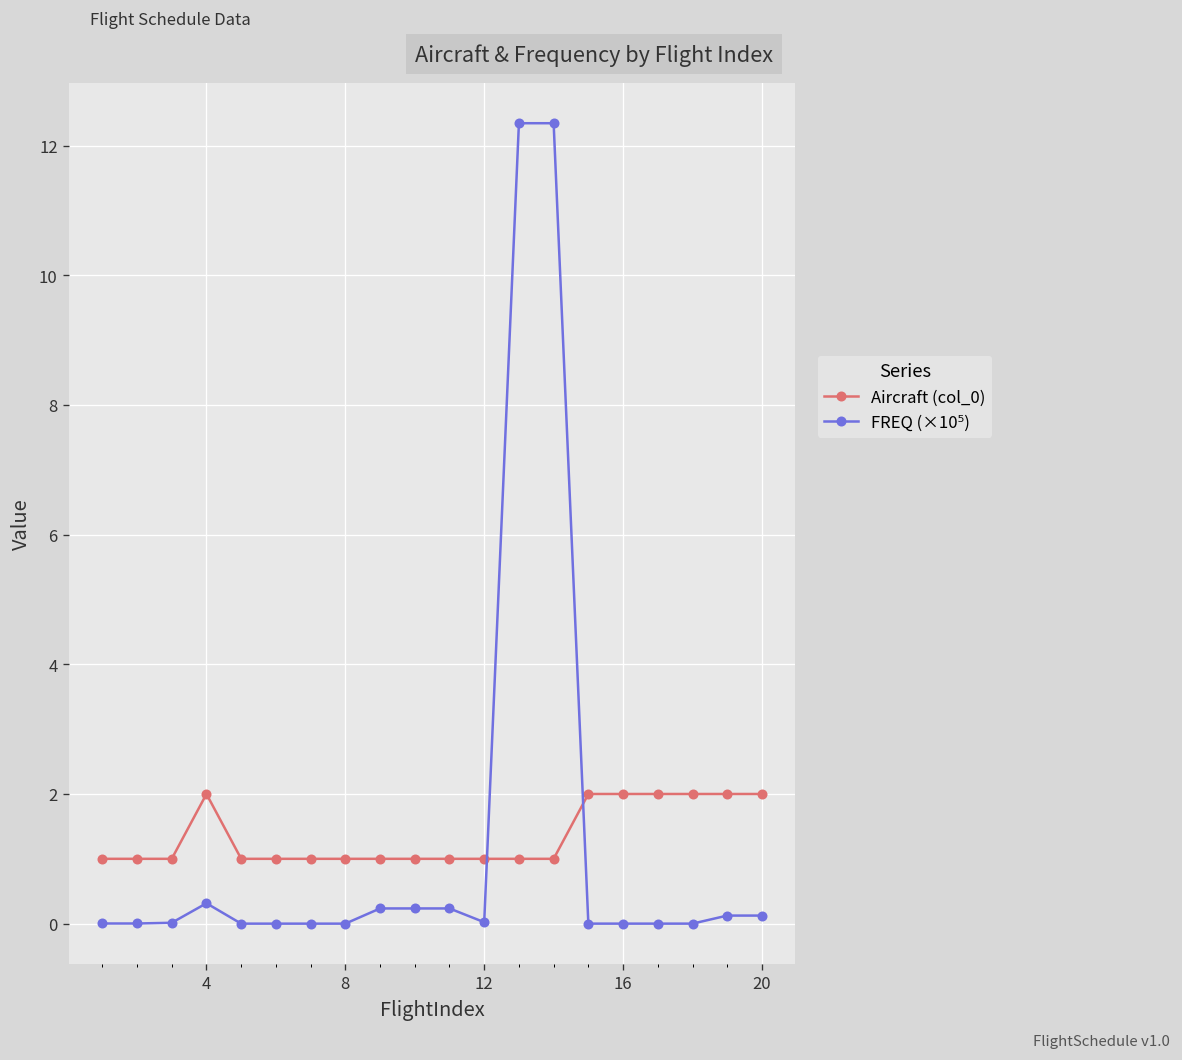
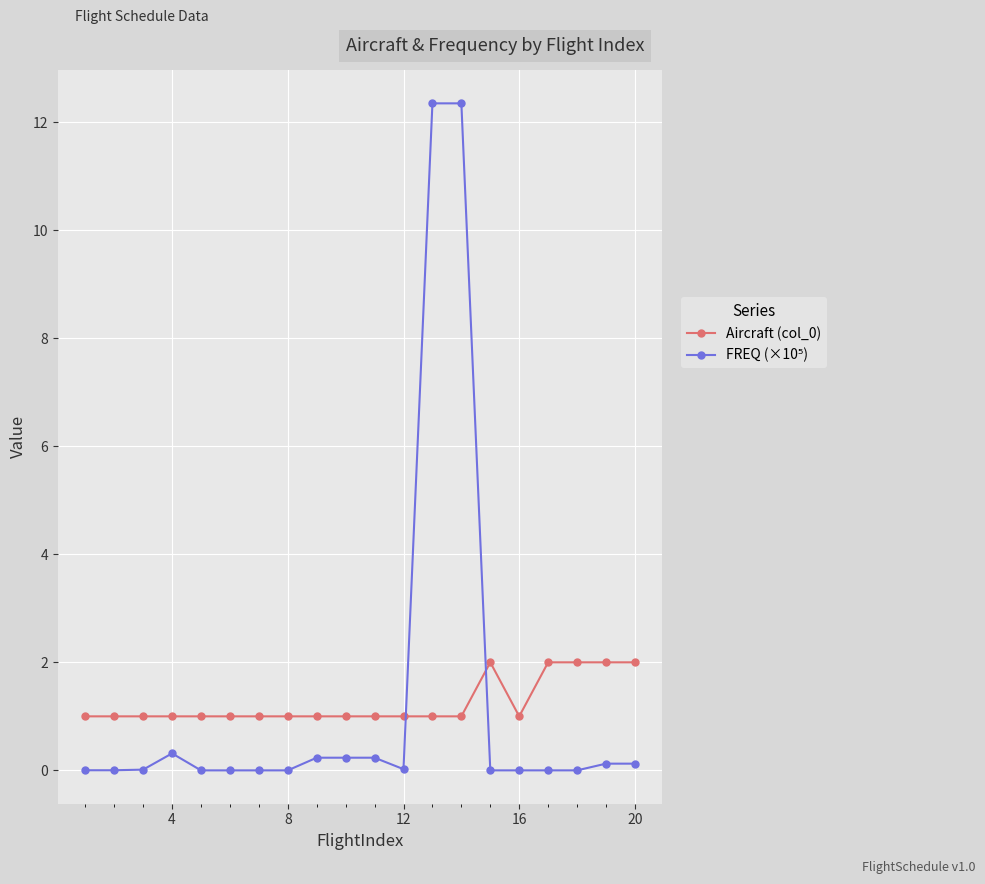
Aircraft (col_0), 4: 2 -> 1
Aircraft (col_0), 16: 2 -> 1
